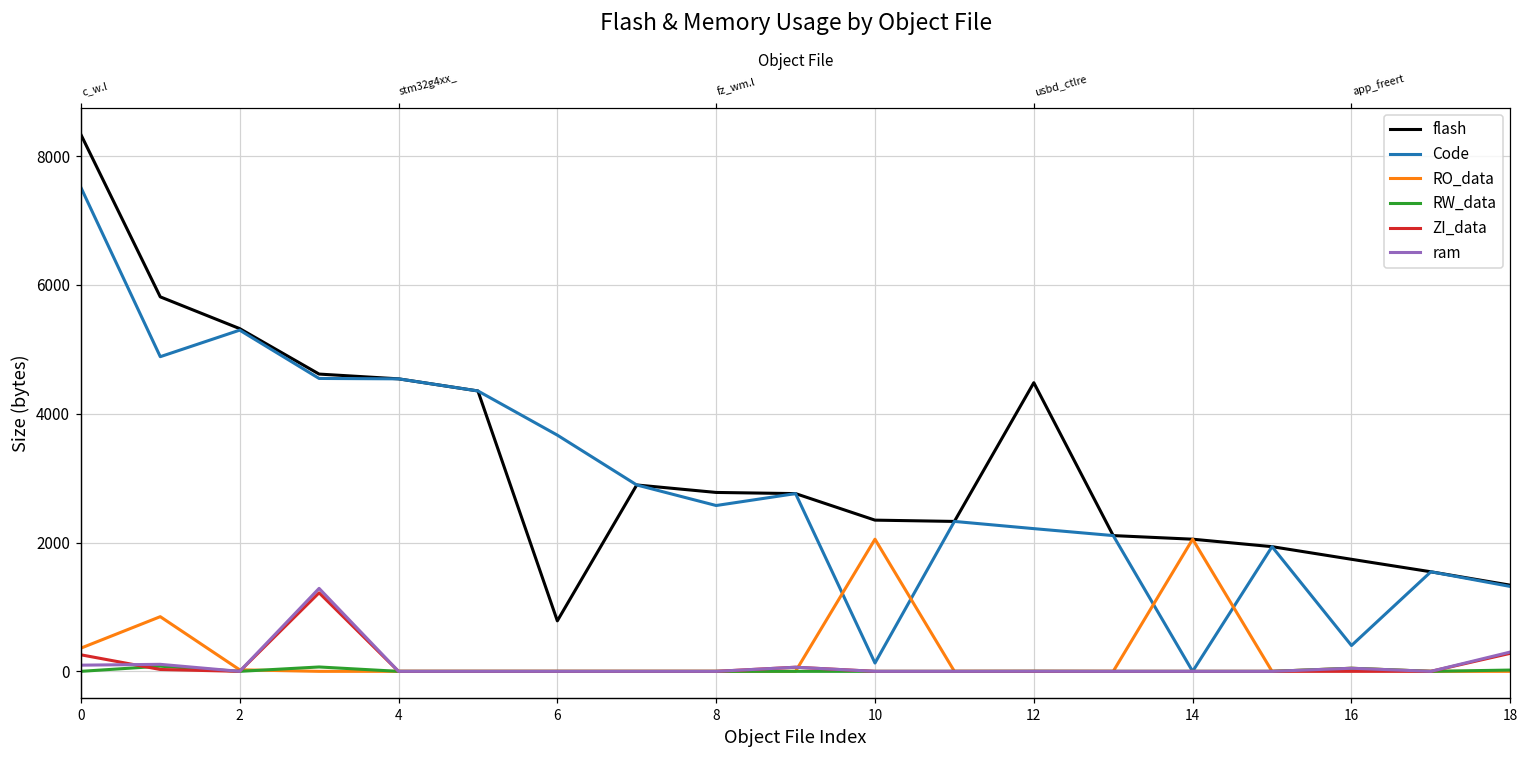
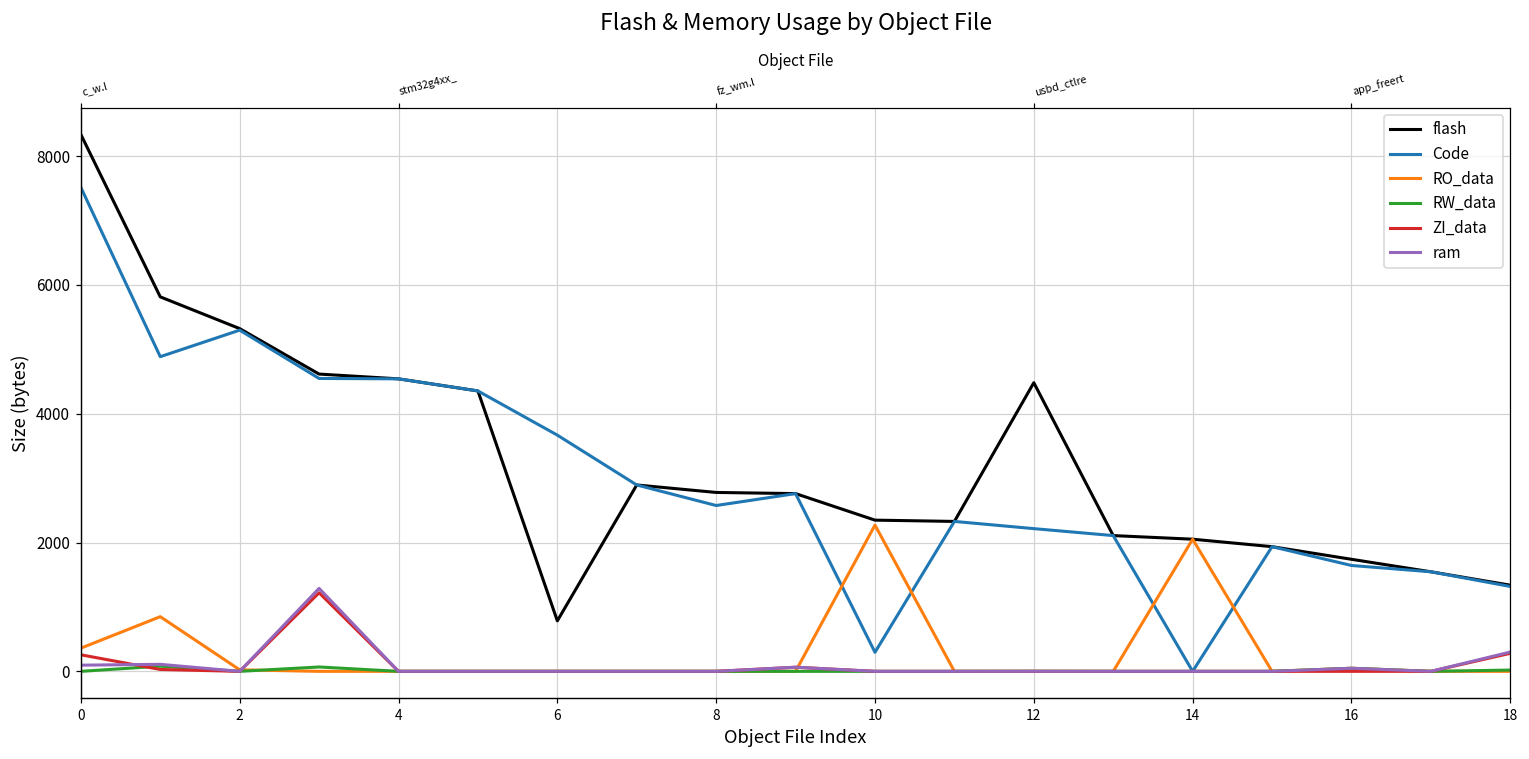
Code, 10: 100 -> 300
RO_data, 10: 2100 -> 2300
Code, 16: 400 -> 1600
